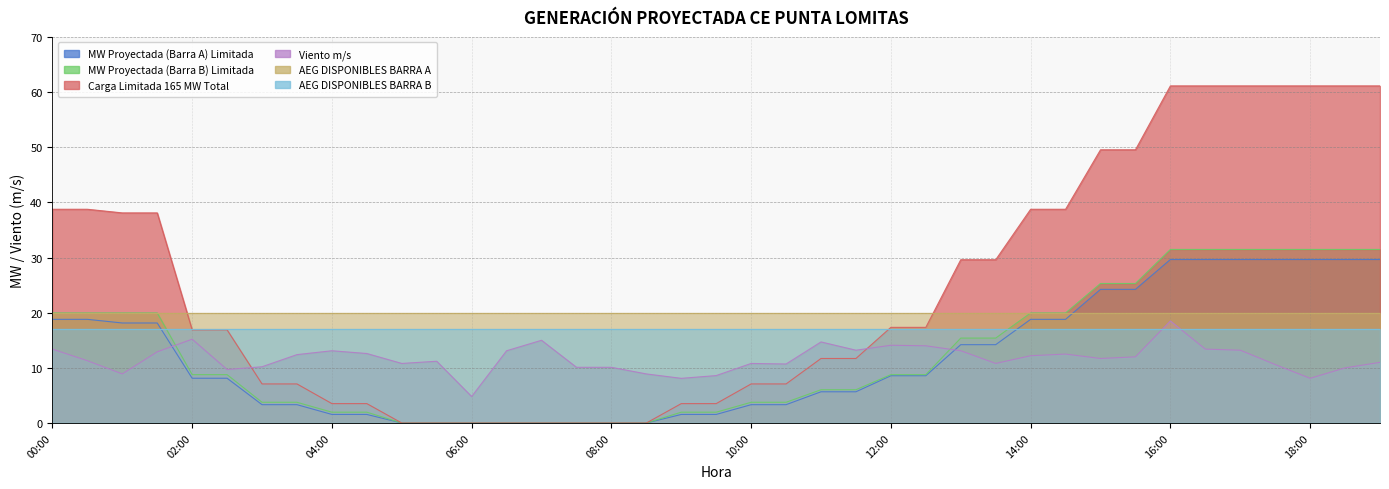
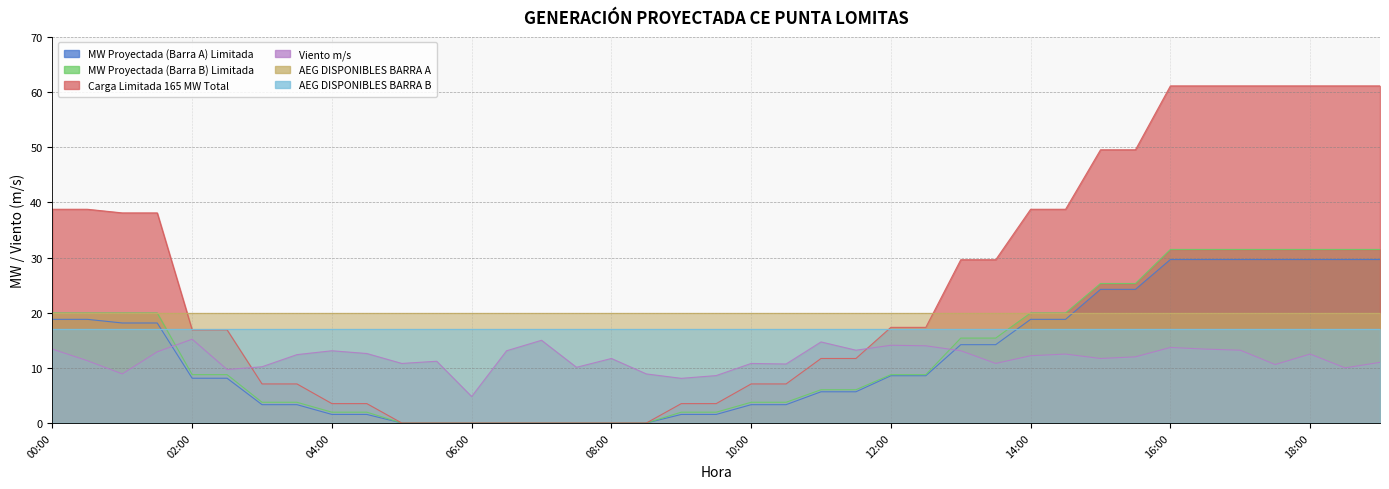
Viento m/s, 08:00: 10 -> 12
Viento m/s, 16:00: 19 -> 14
Viento m/s, 18:00: 8 -> 13
